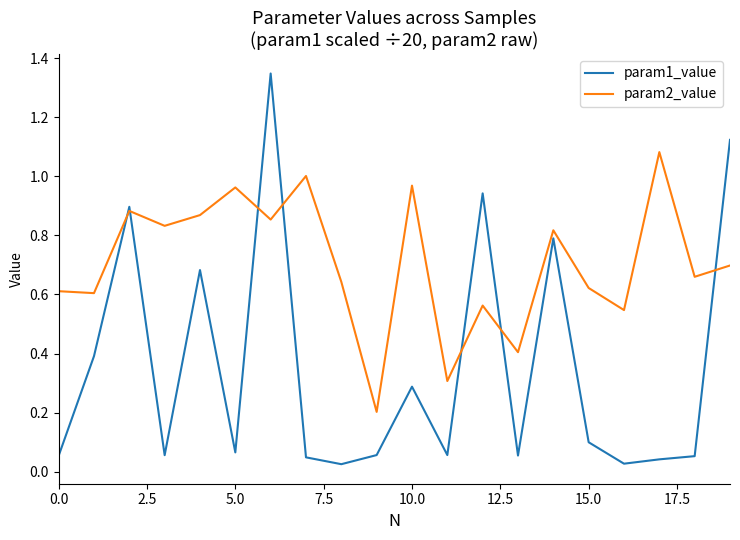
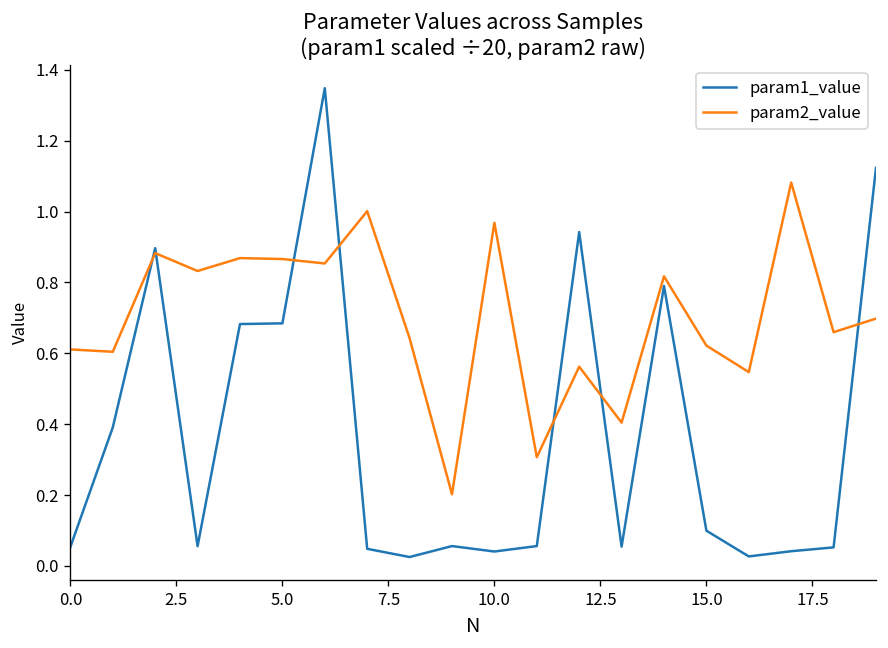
param1_value, 5.0: 0.07 -> 0.68
param2_value, 5.0: 0.96 -> 0.87
param1_value, 10.0: 0.29 -> 0.04
